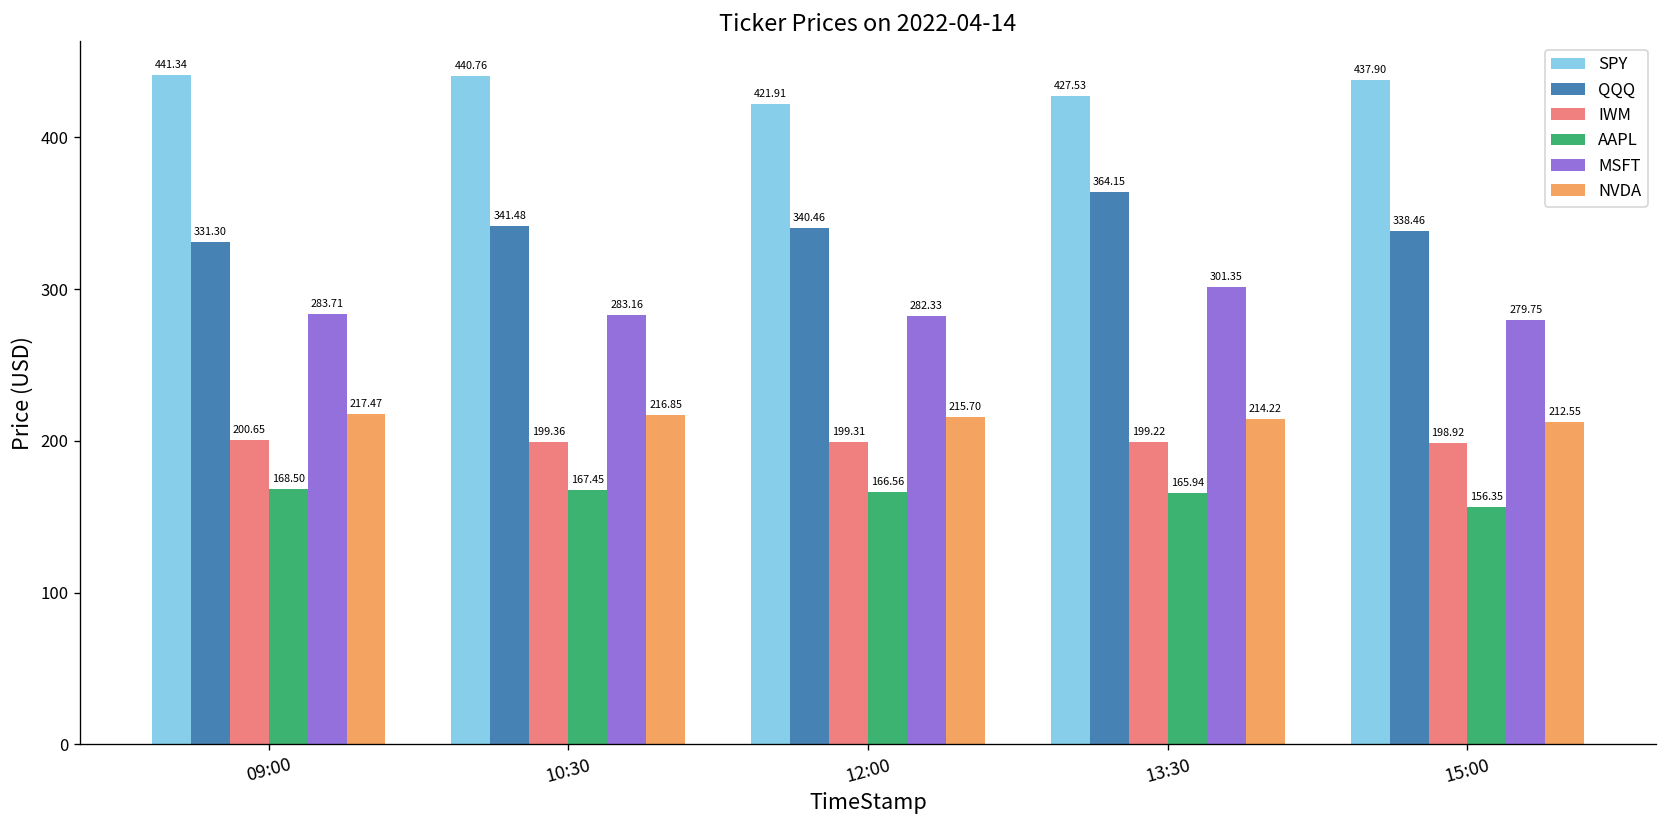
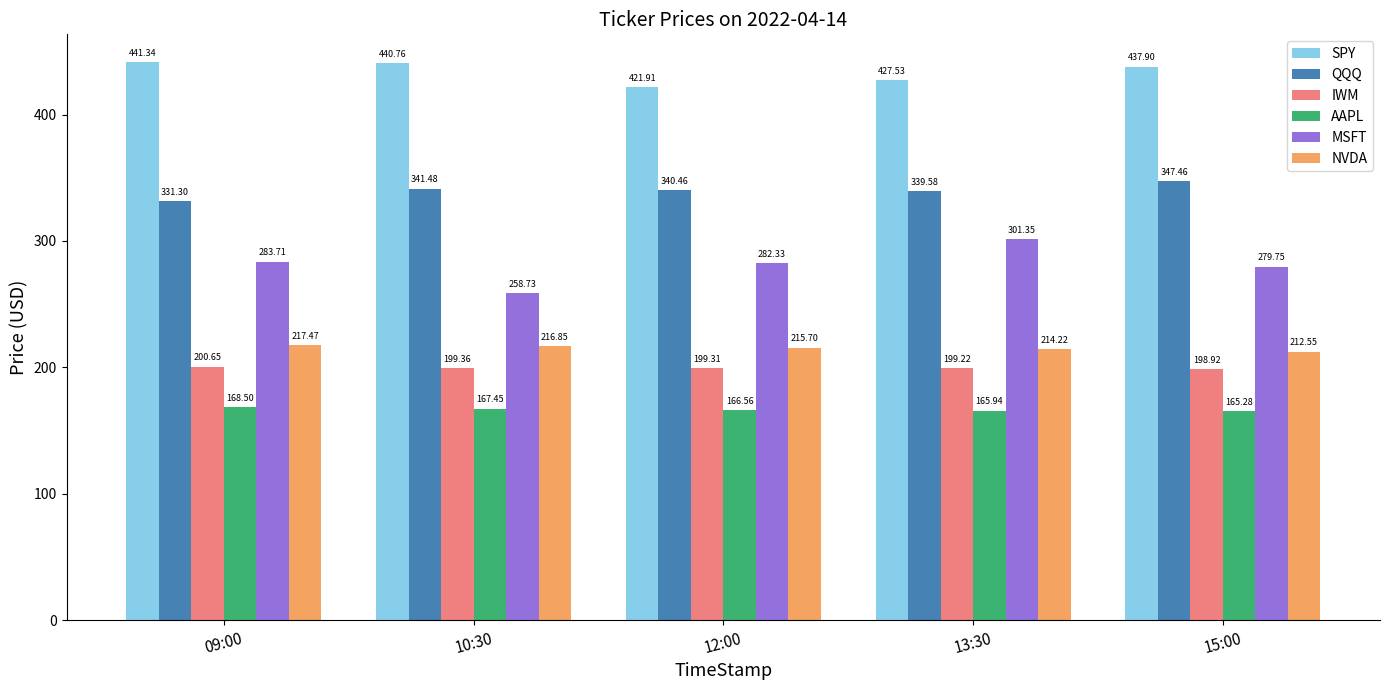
MSFT, 10:30: 283.16 -> 258.73
QQQ, 13:30: 364.15 -> 339.58
QQQ, 15:00: 338.46 -> 347.46
AAPL, 15:00: 156.35 -> 165.28
